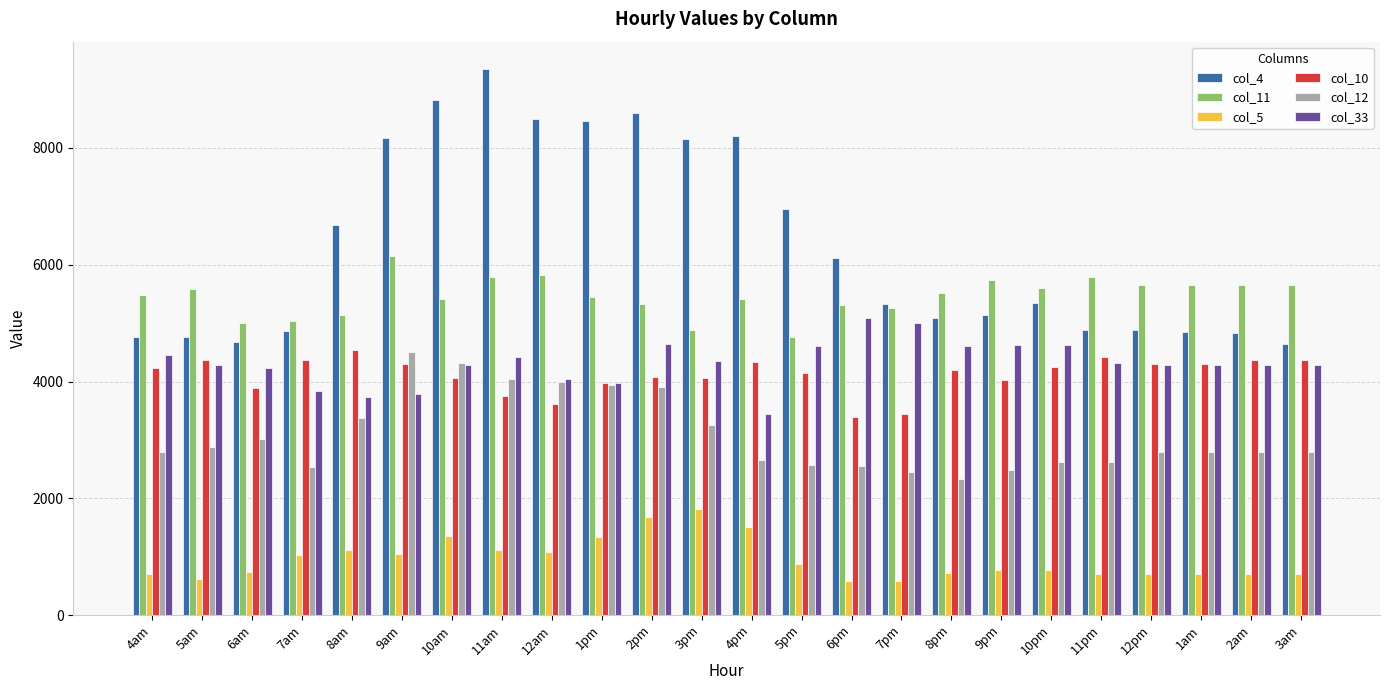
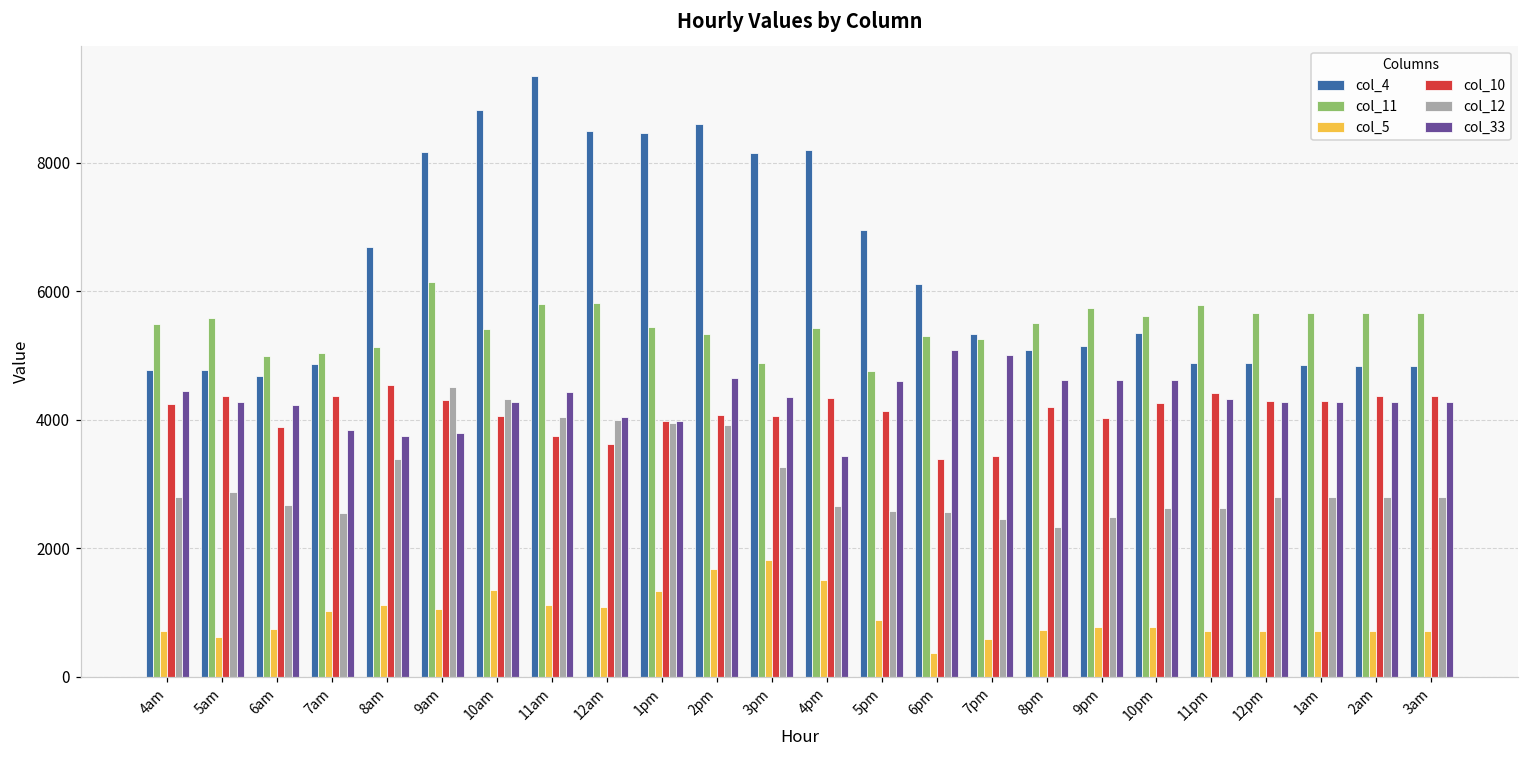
col_12, 6am: 3000 -> 2700
col_5, 6pm: 600 -> 400
col_4, 3am: 4600 -> 4800
